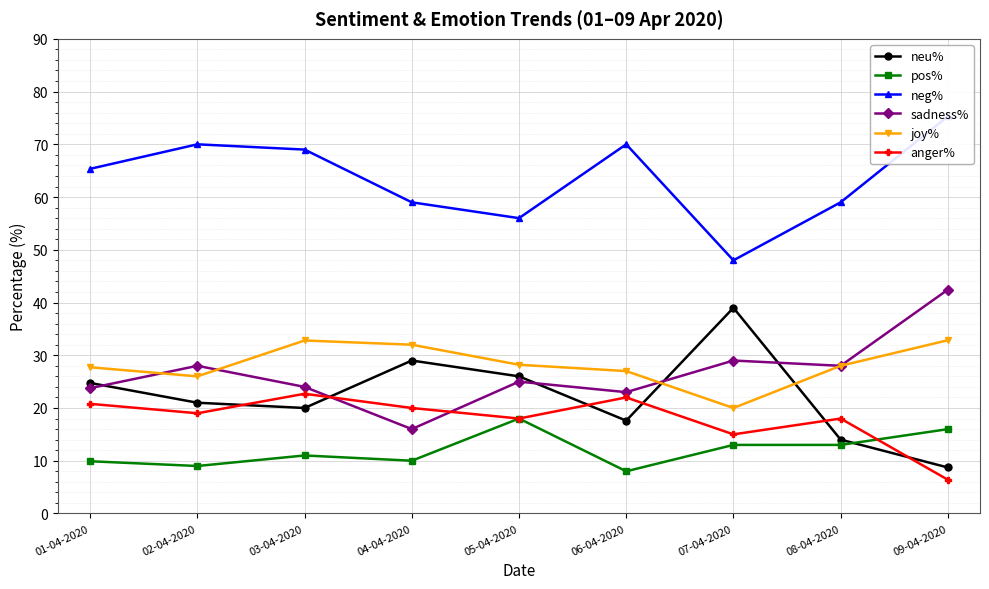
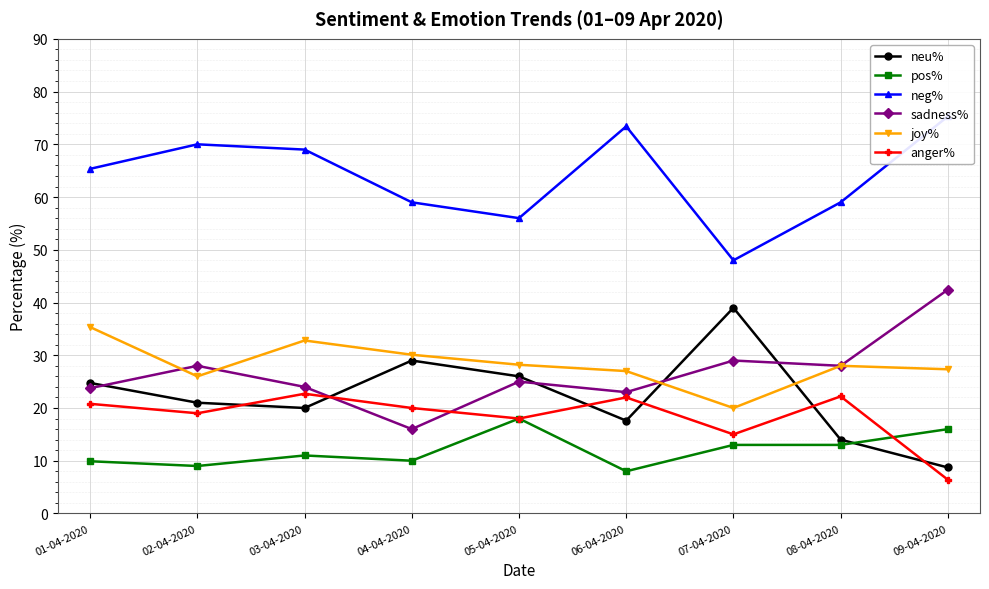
joy%, 01-04-2020: 28 -> 35
joy%, 04-04-2020: 32 -> 30
neg%, 06-04-2020: 70 -> 73
anger%, 08-04-2020: 18 -> 22
joy%, 09-04-2020: 33 -> 27
